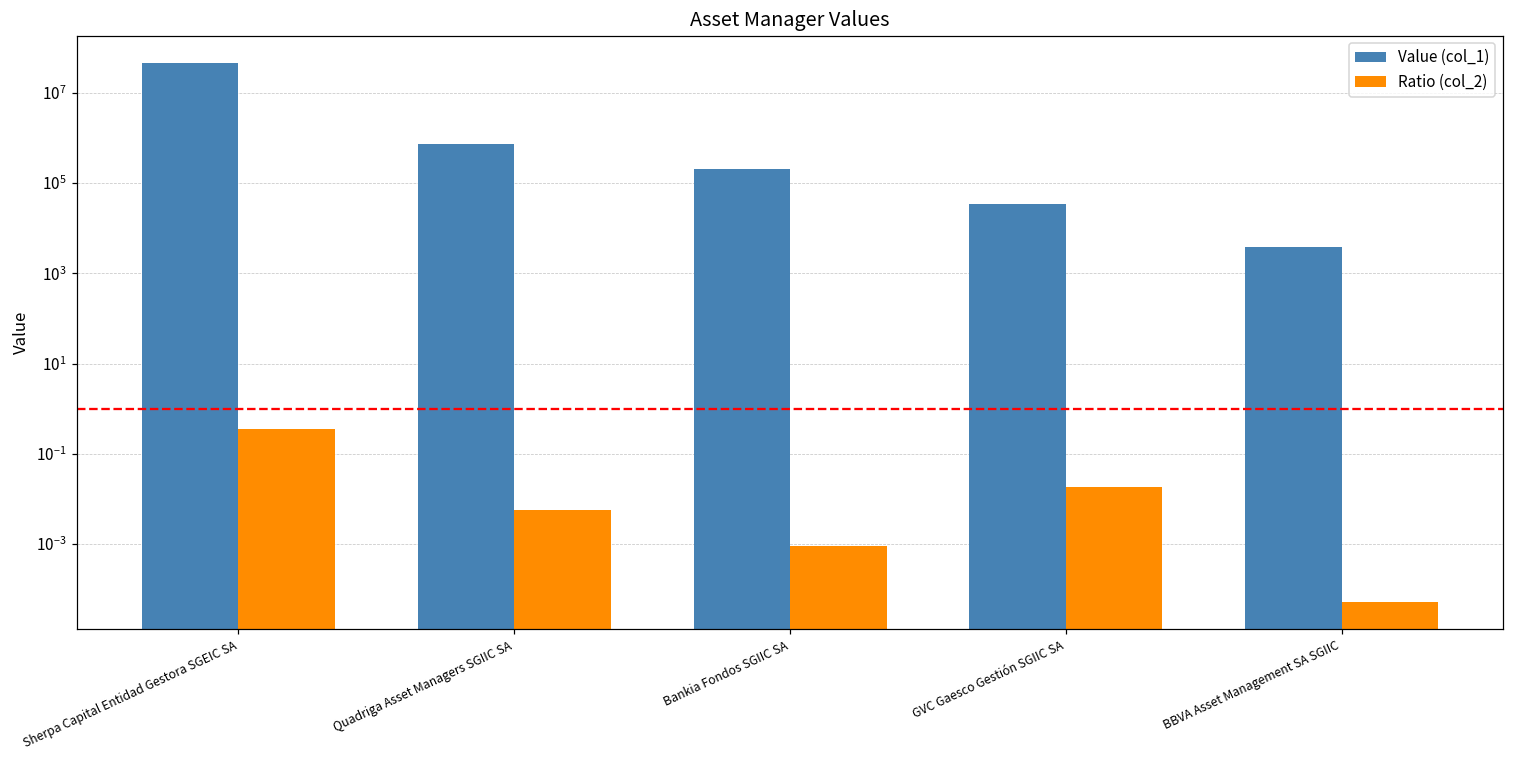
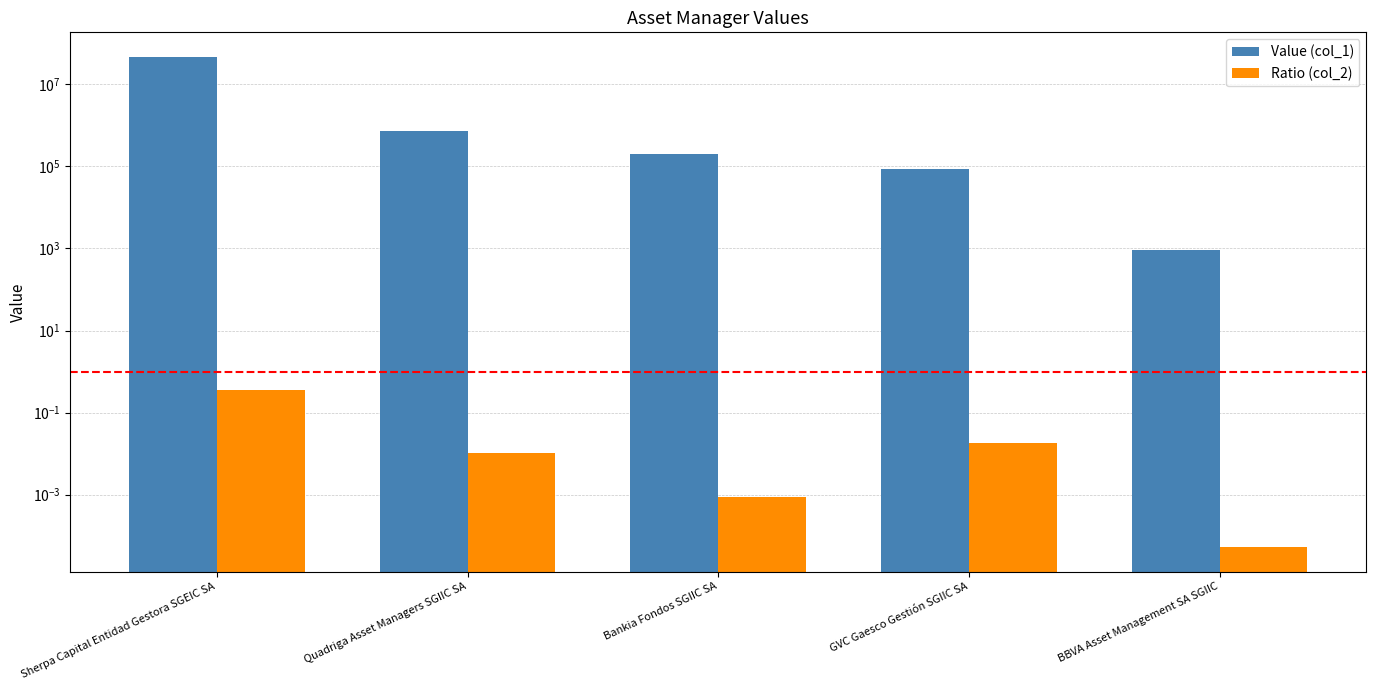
Ratio (col_2), Quadriga Asset Managers SGIIC SA: 0.006 -> 0.010
Value (col_1), GVC Gaesco Gestión SGIIC SA: 40000 -> 80000
Value (col_1), BBVA Asset Management SA SGIIC: 4000 -> 900
